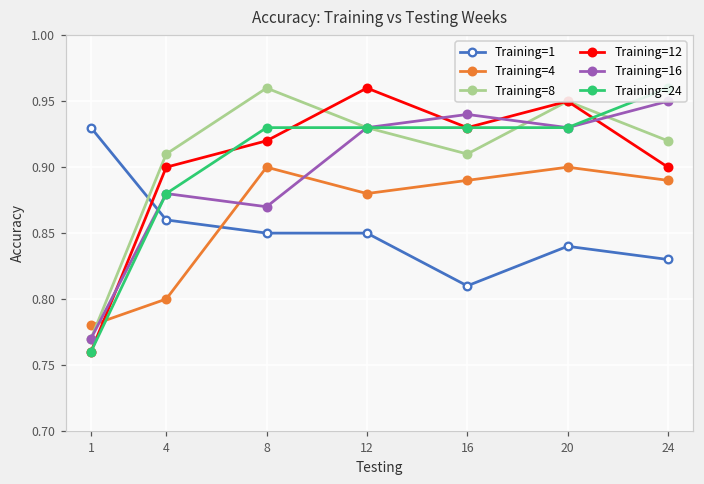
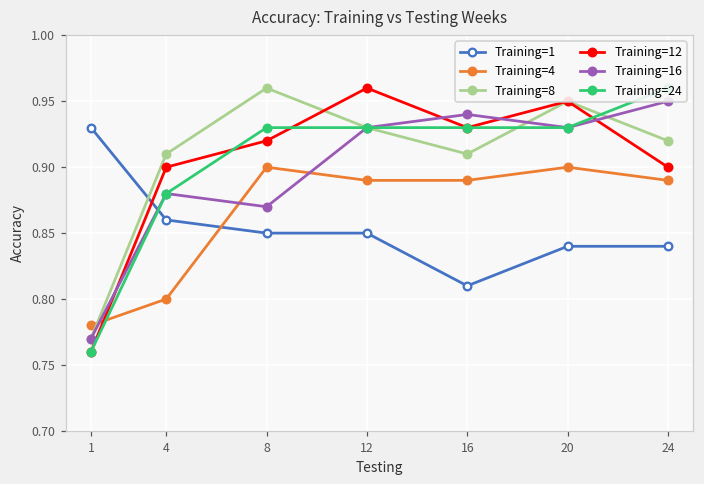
Training=4, 12: 0.88 -> 0.89
Training=1, 24: 0.83 -> 0.84
